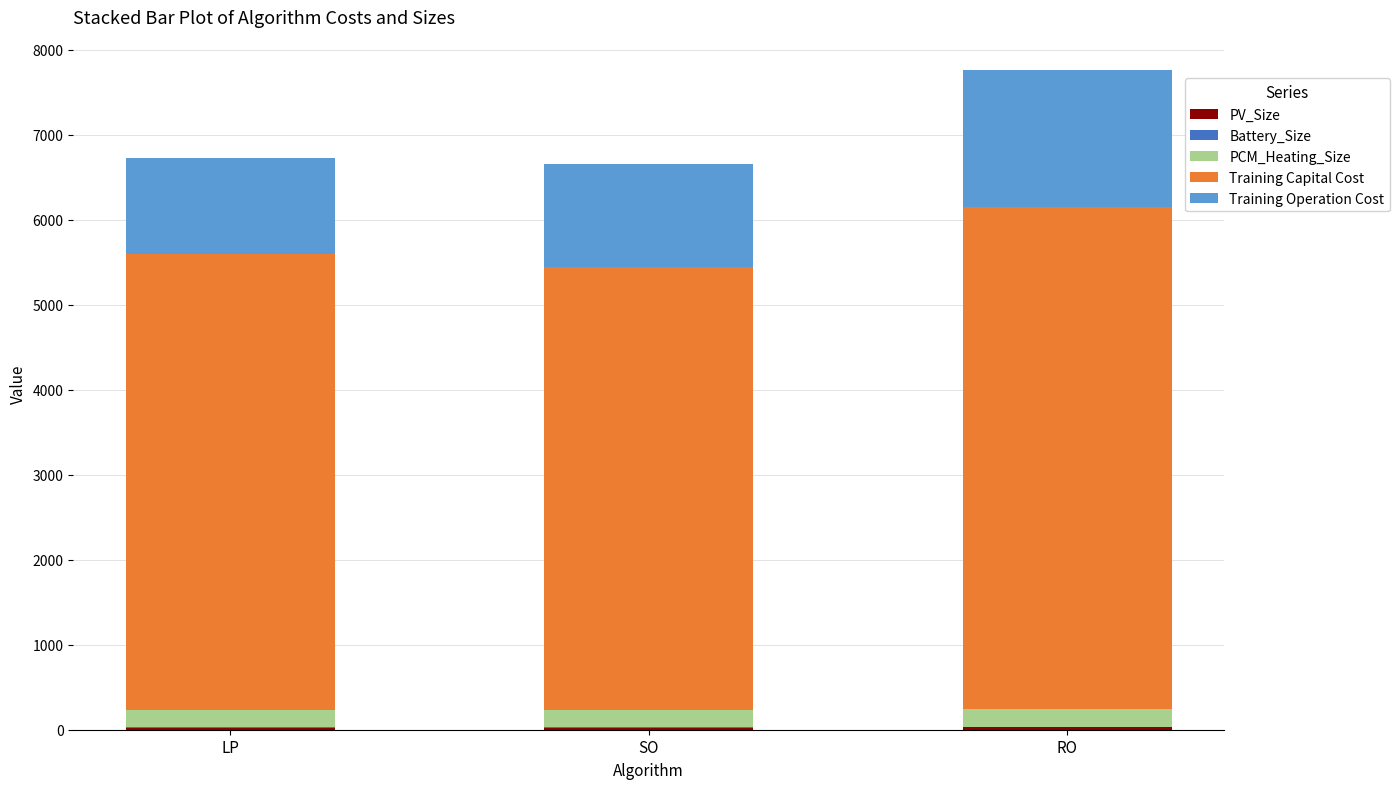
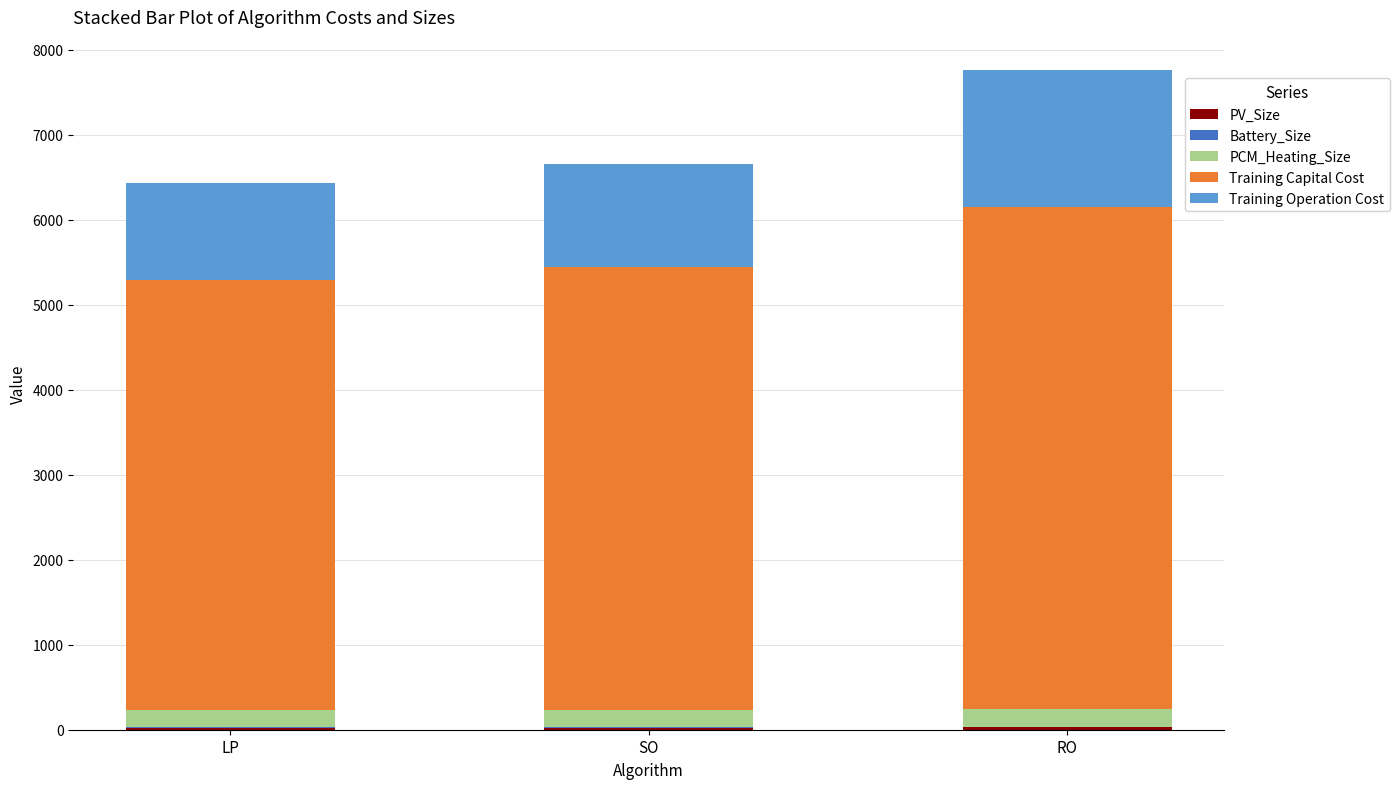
Training Capital Cost, LP: 5400 -> 5100
